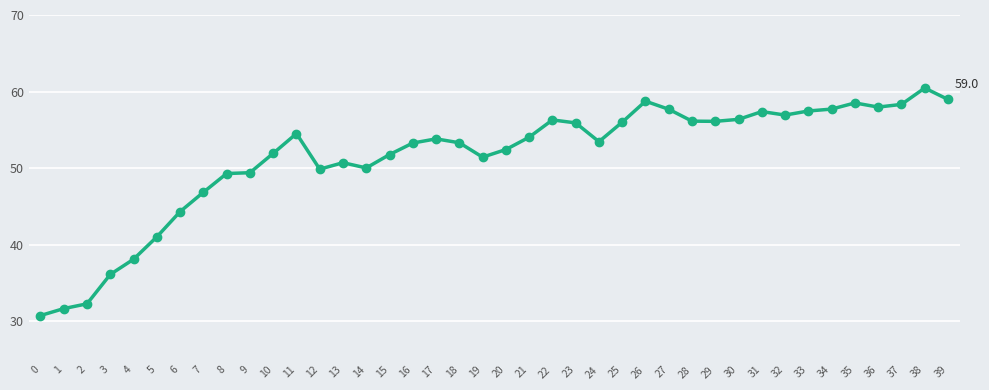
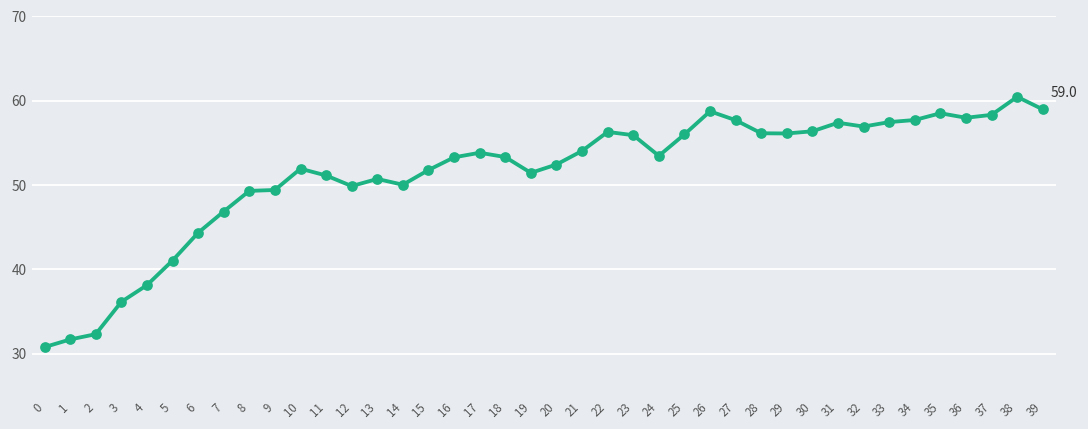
11: 55 -> 51
